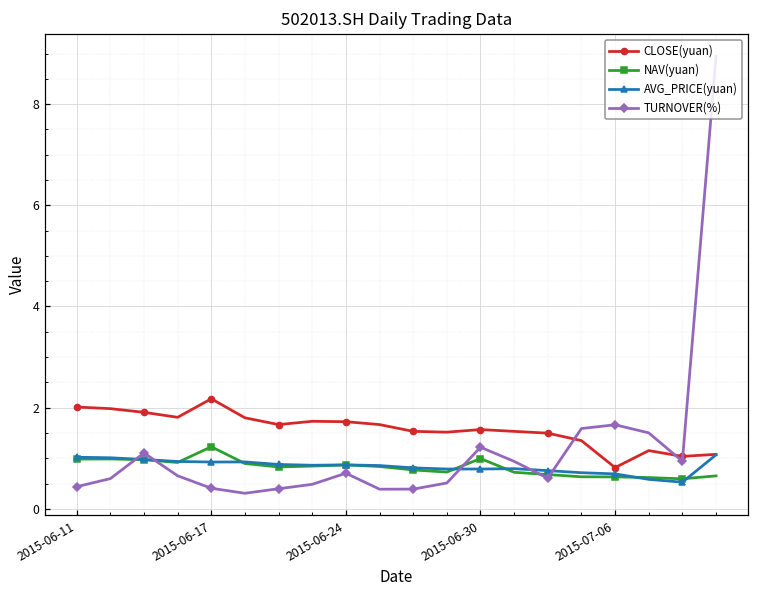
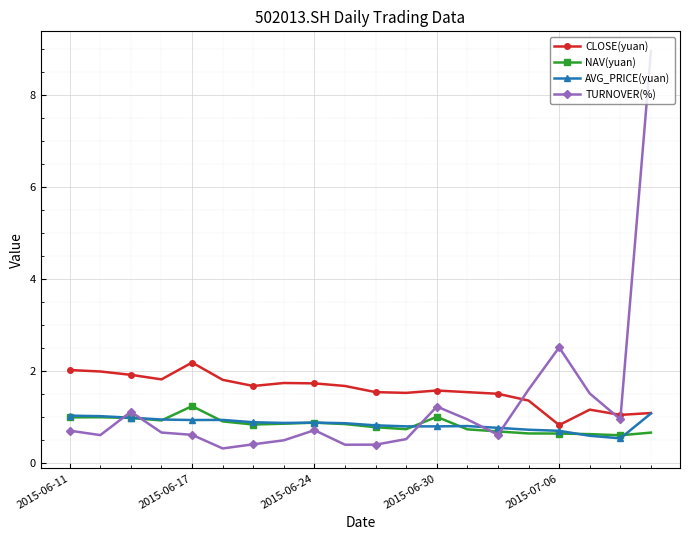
TURNOVER(%), 2015-06-11: 0.4 -> 0.7
TURNOVER(%), 2015-06-17: 0.4 -> 0.6
TURNOVER(%), 2015-07-06: 1.7 -> 2.5
